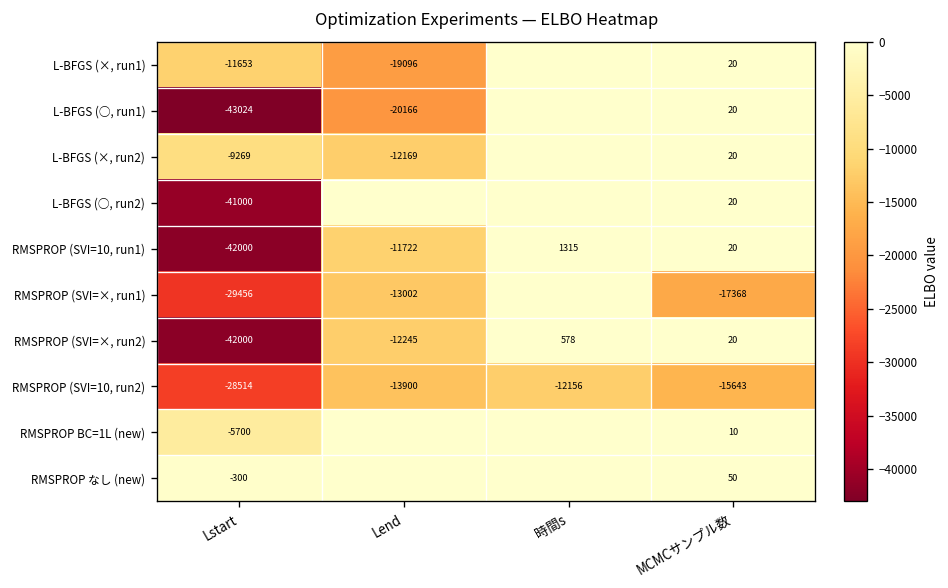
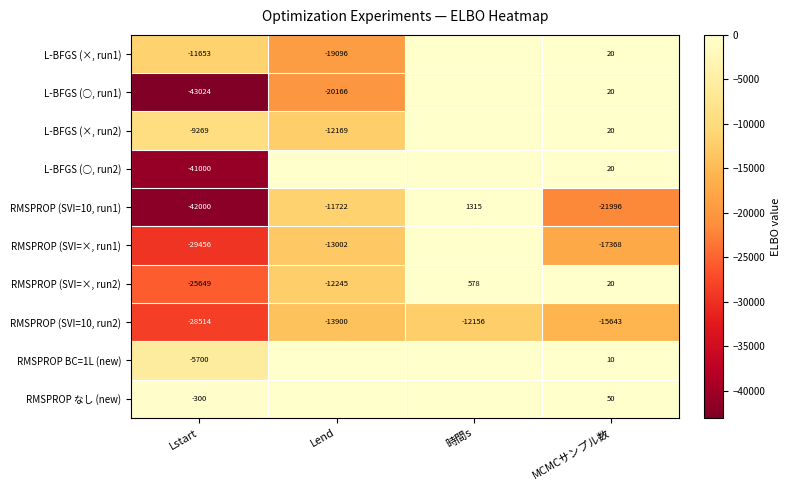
RMSPROP (SVI=10, run1), MCMCサンプル数: 20 -> -21996
RMSPROP (SVI=×, run2), Lstart: -42000 -> -25649
